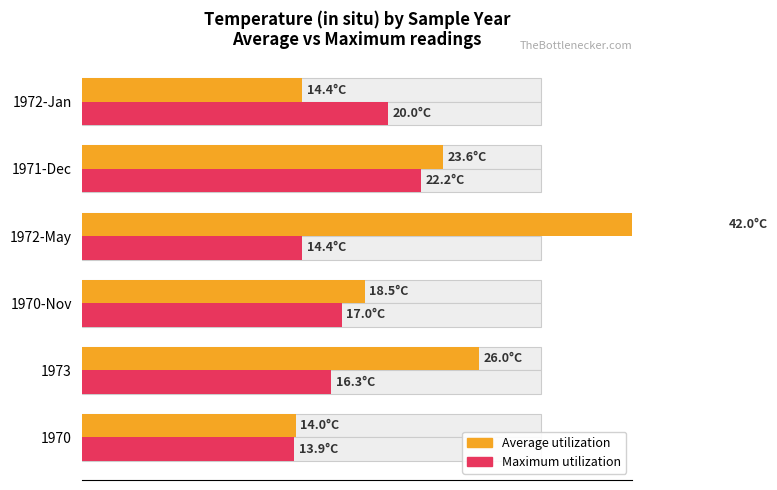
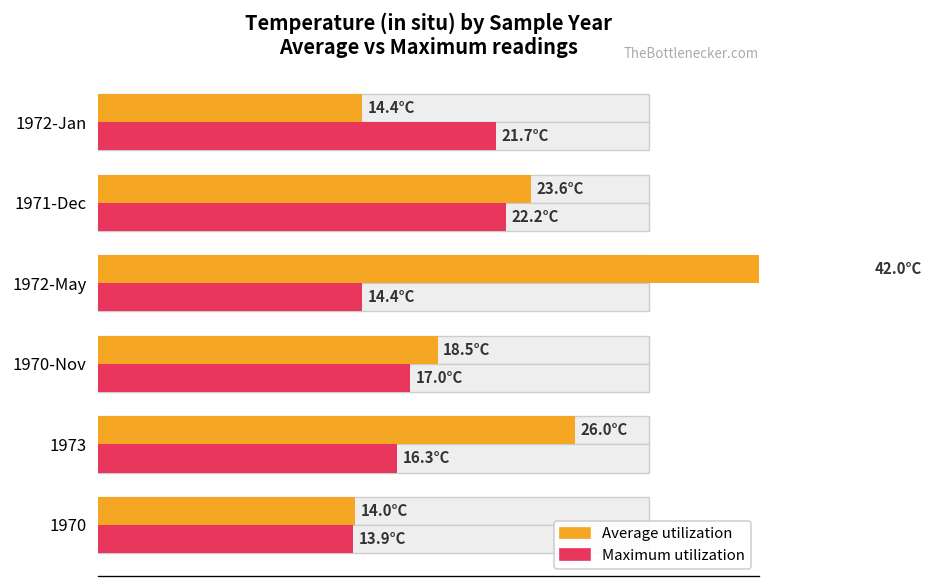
Maximum utilization, 1972-Jan: 20.0°C -> 21.7°C
